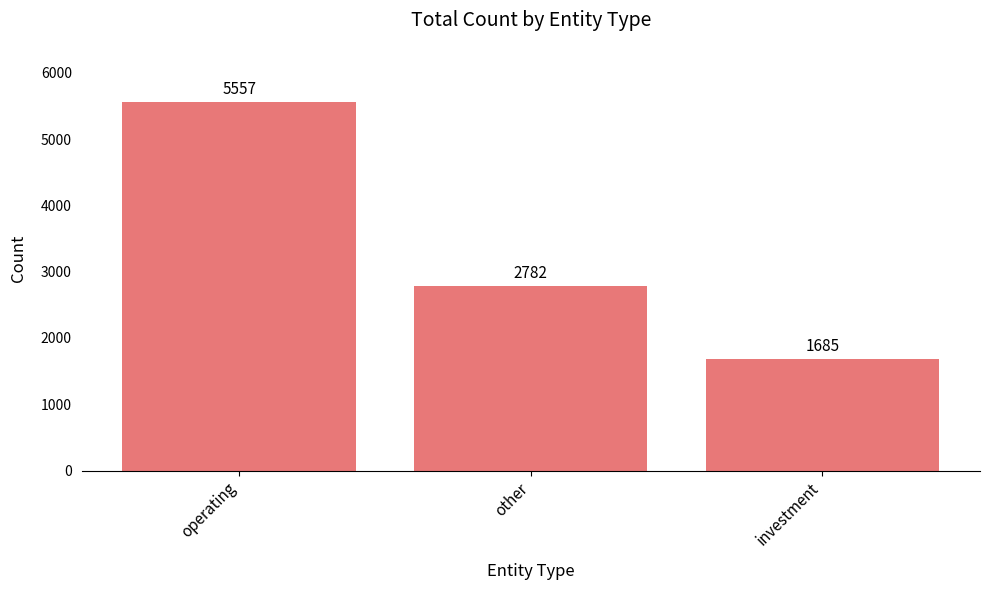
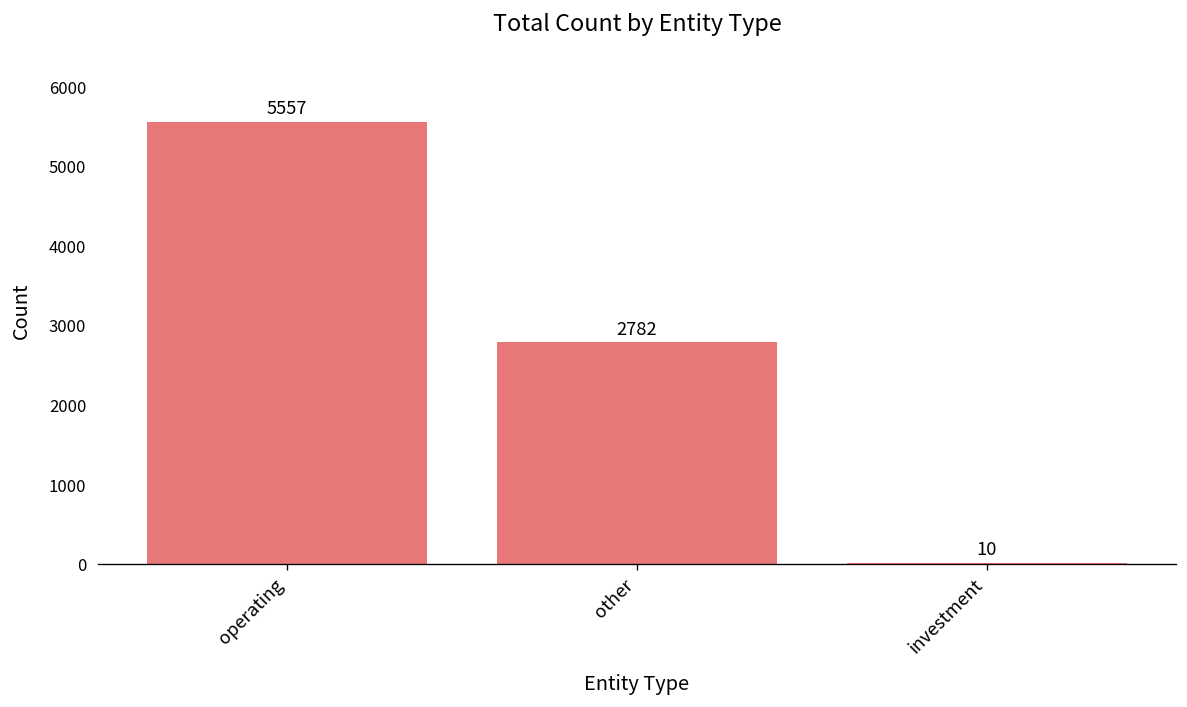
investment: 1685 -> 10
